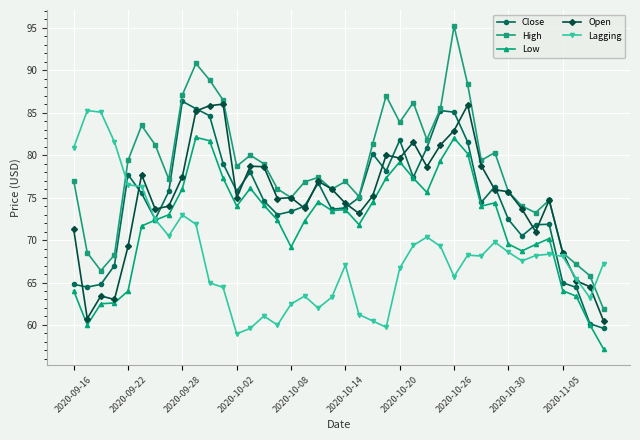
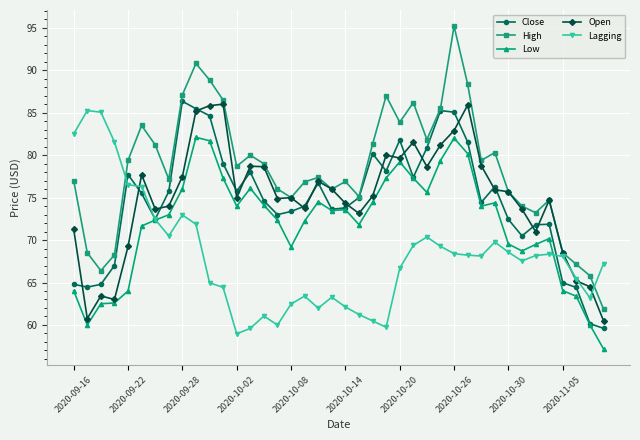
Lagging, 2020-09-16: 81 -> 83
Lagging, 2020-10-14: 67 -> 62
Lagging, 2020-10-26: 66 -> 68
